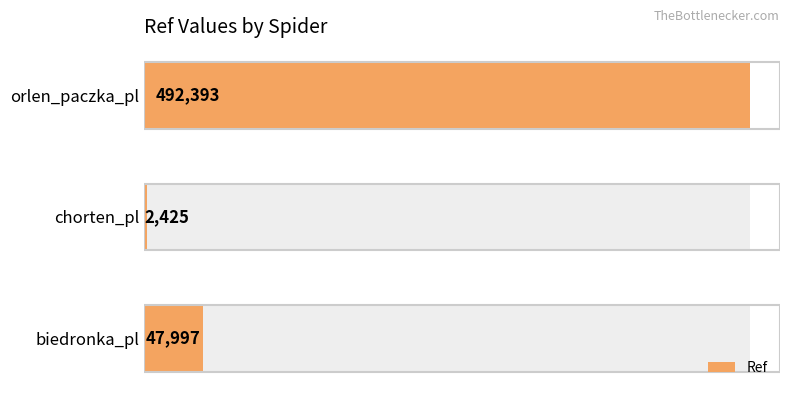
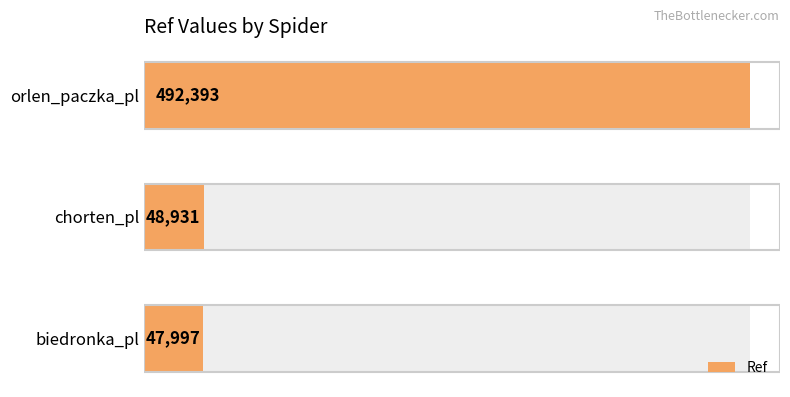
Ref, chorten_pl: 2,425 -> 48,931
